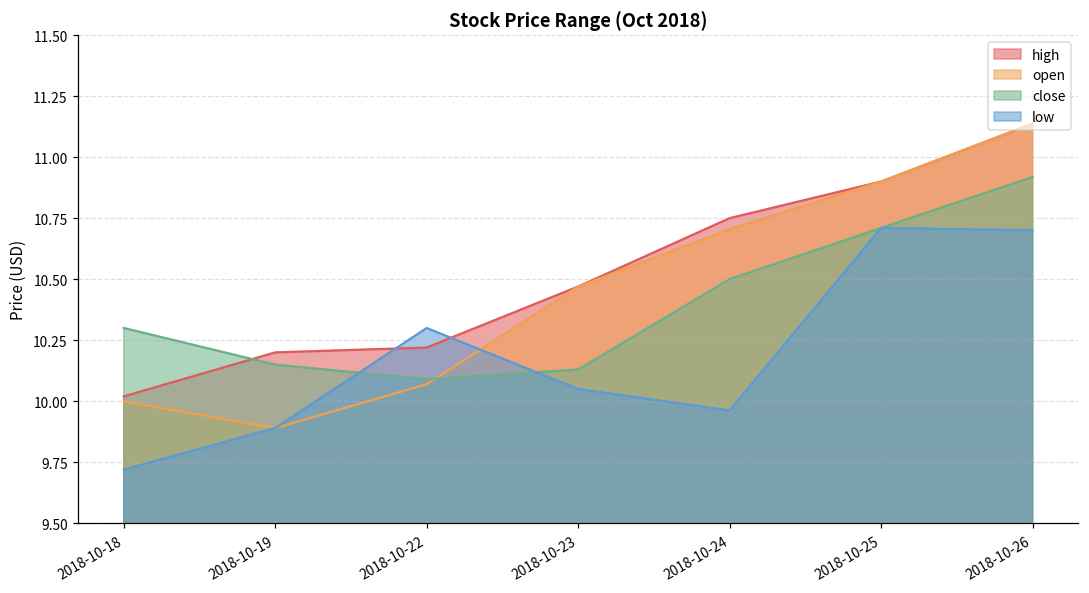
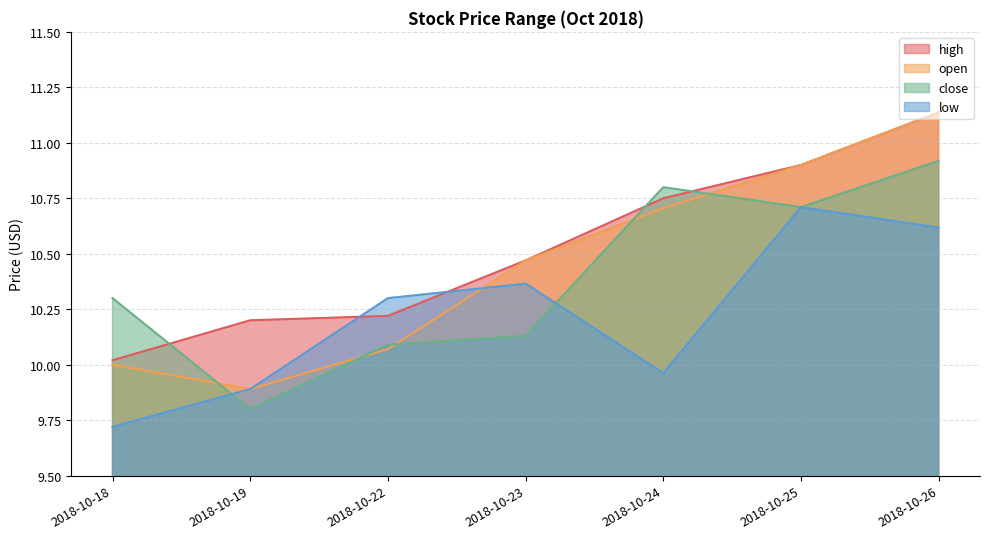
close, 2018-10-19: 10.15 -> 9.80
low, 2018-10-23: 10.05 -> 10.37
close, 2018-10-24: 10.5 -> 10.8
low, 2018-10-26: 10.70 -> 10.62
